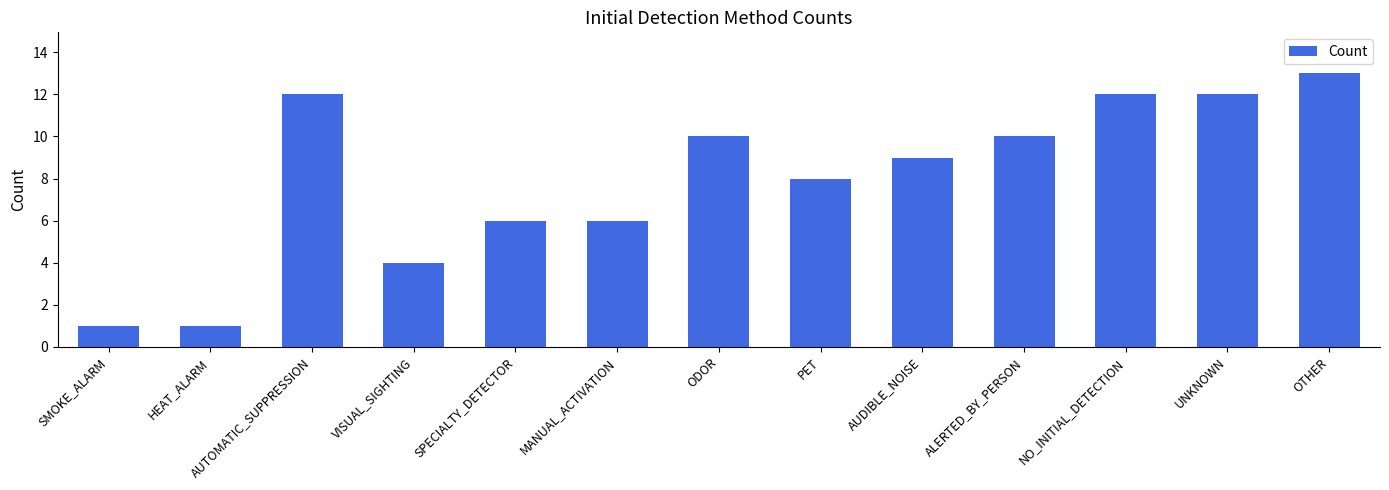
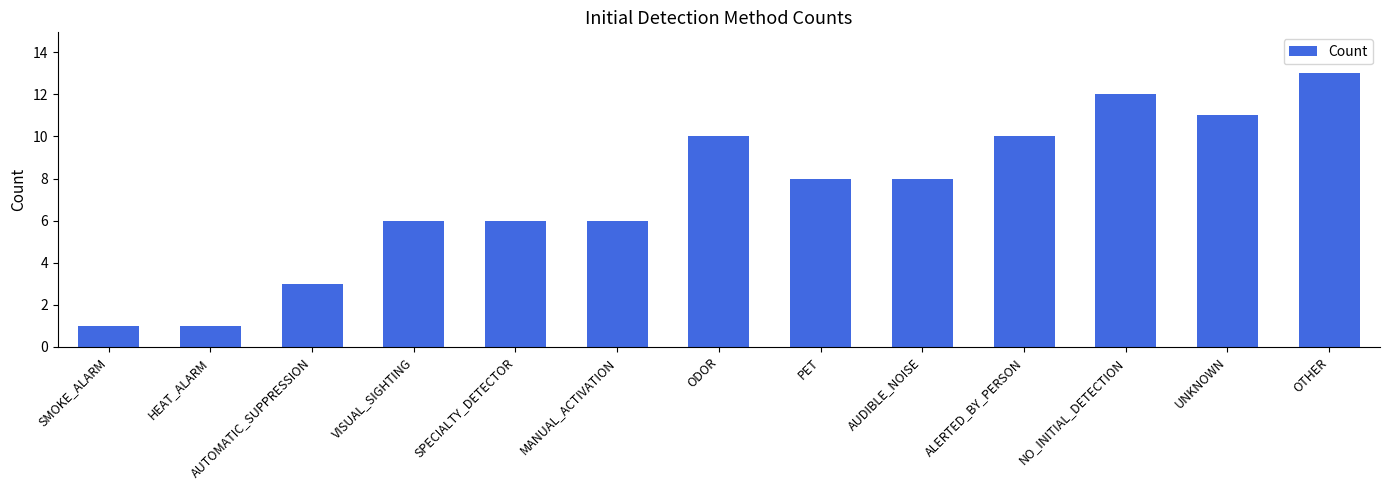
AUTOMATIC_SUPPRESSION: 12 -> 3
VISUAL_SIGHTING: 4 -> 6
AUDIBLE_NOISE: 9 -> 8
UNKNOWN: 12 -> 11
